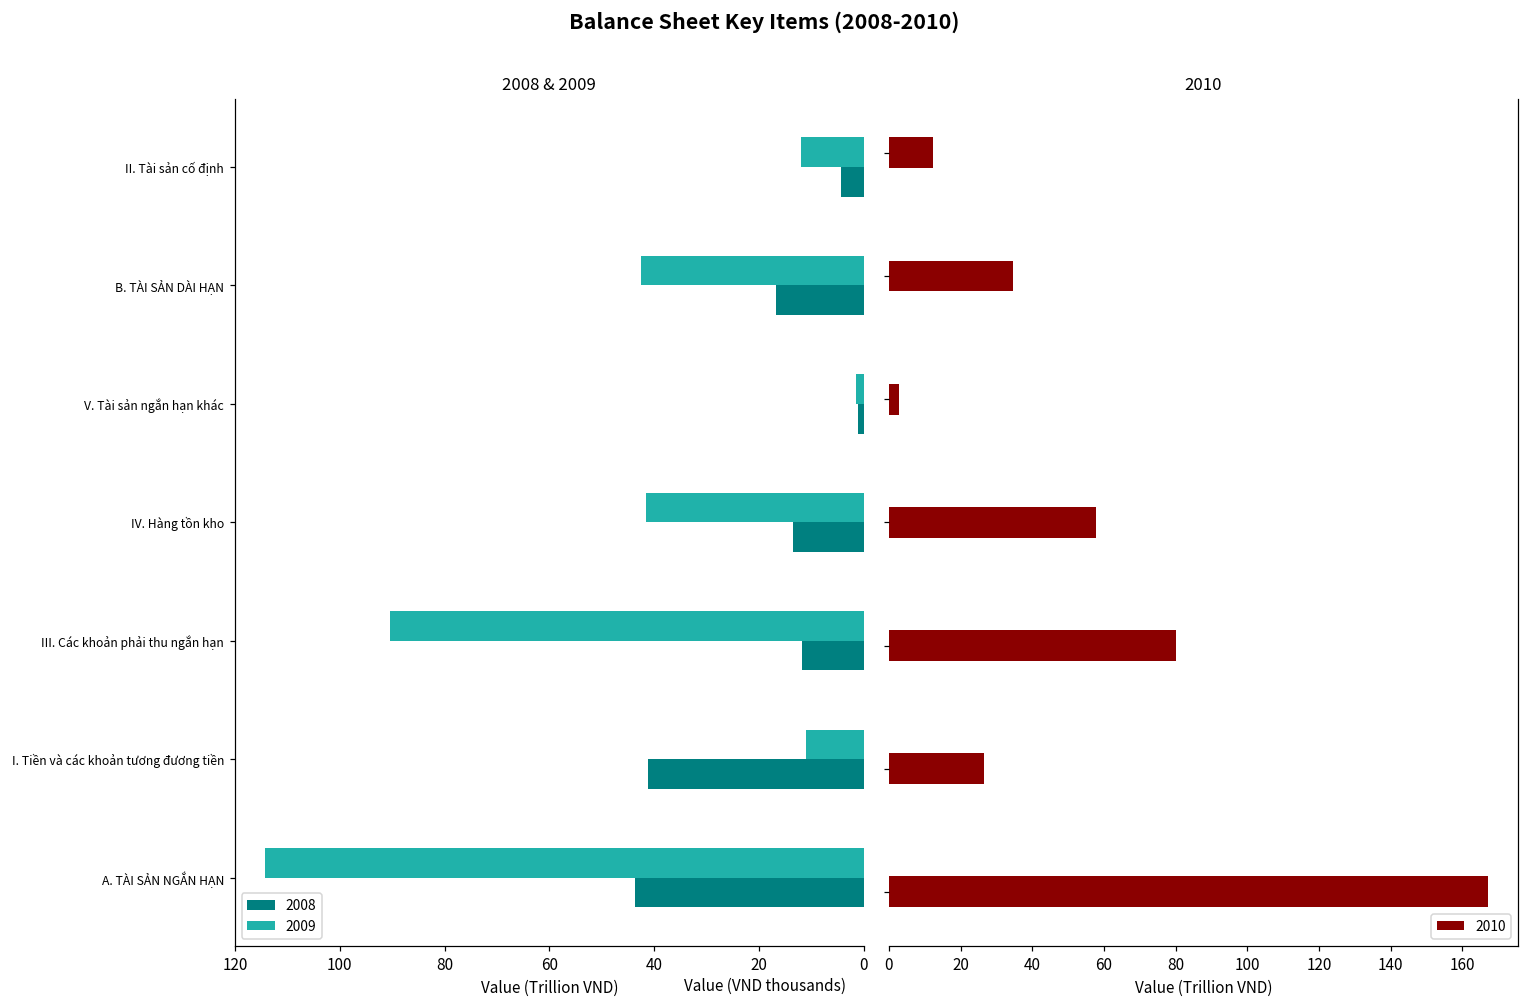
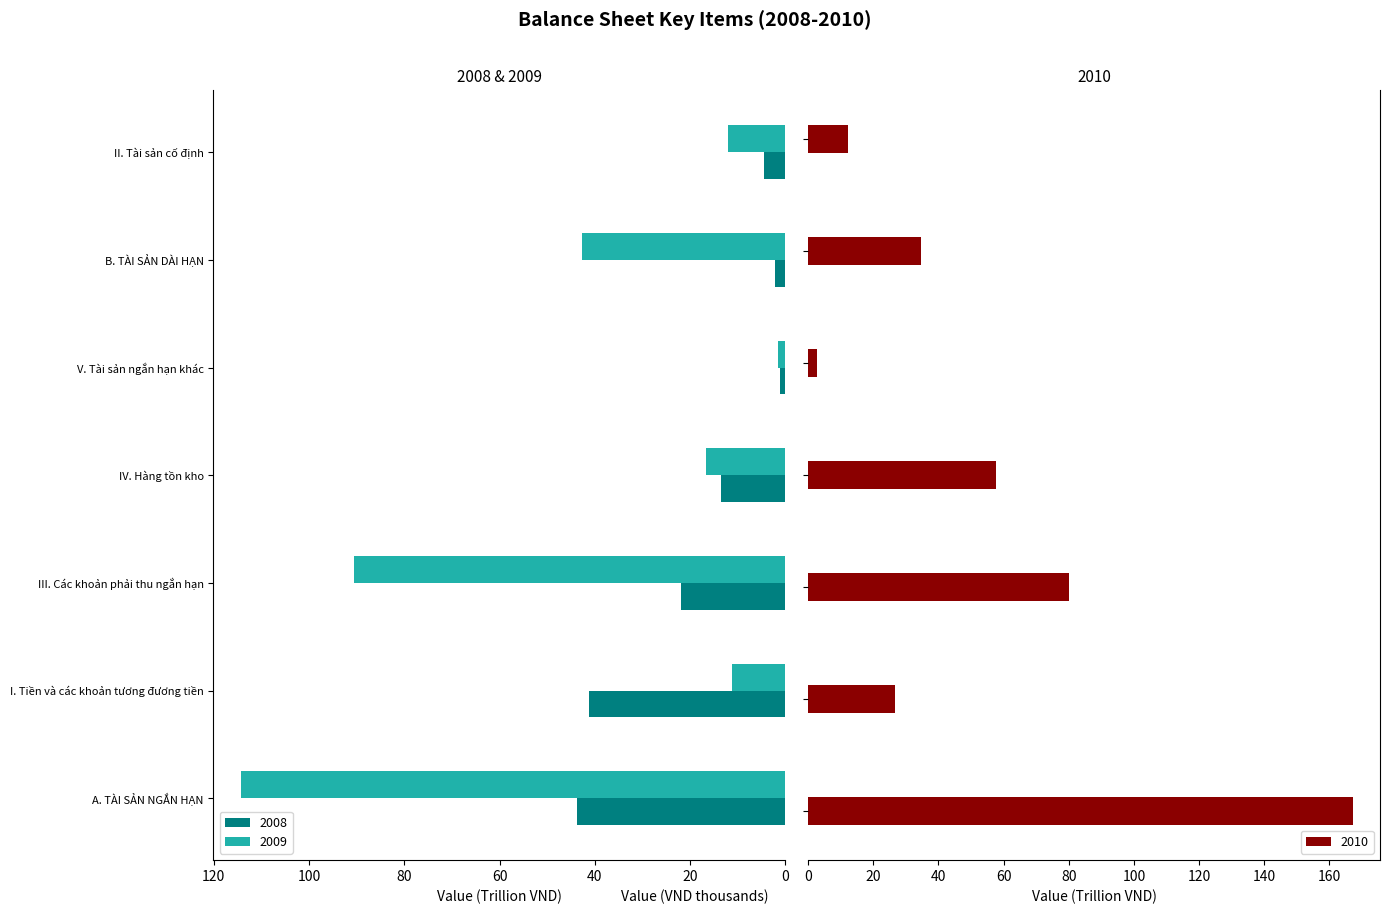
2008 & 2009, 2008, B. TÀI SẢN DÀI HẠN: 17 -> 2
2008 & 2009, 2009, IV. Hàng tồn kho: 42 -> 17
2008 & 2009, 2008, III. Các khoản phải thu ngắn hạn: 12 -> 22
